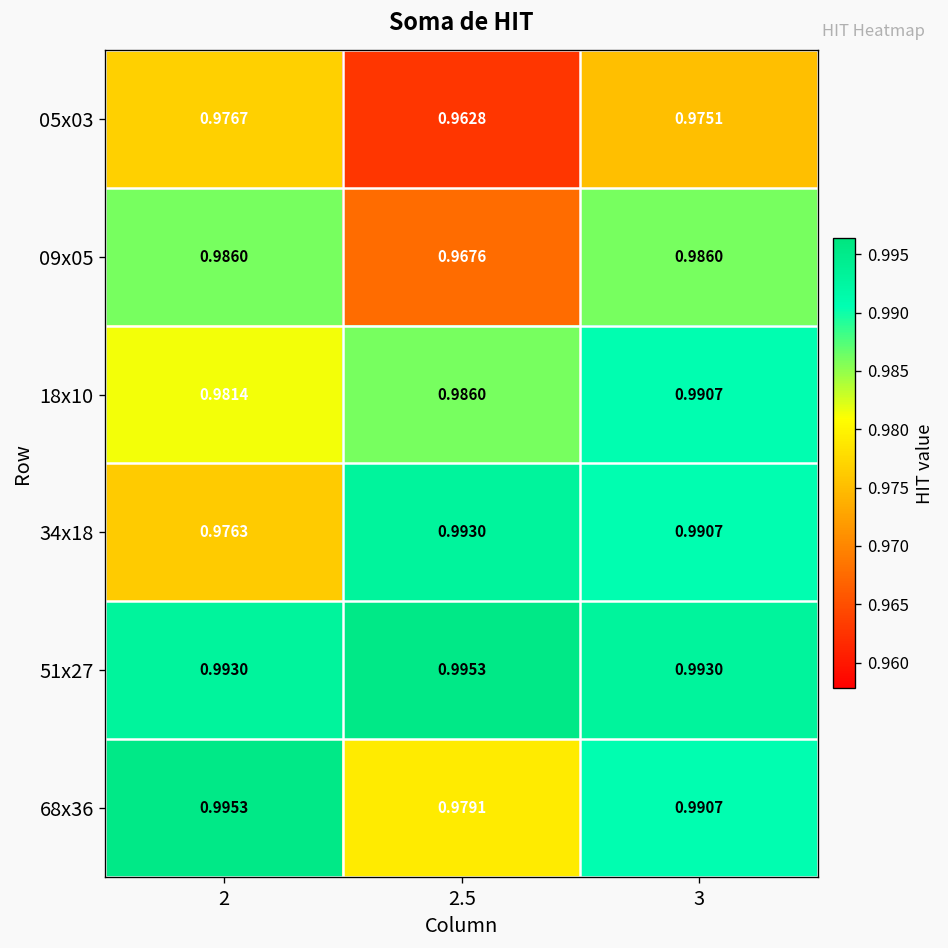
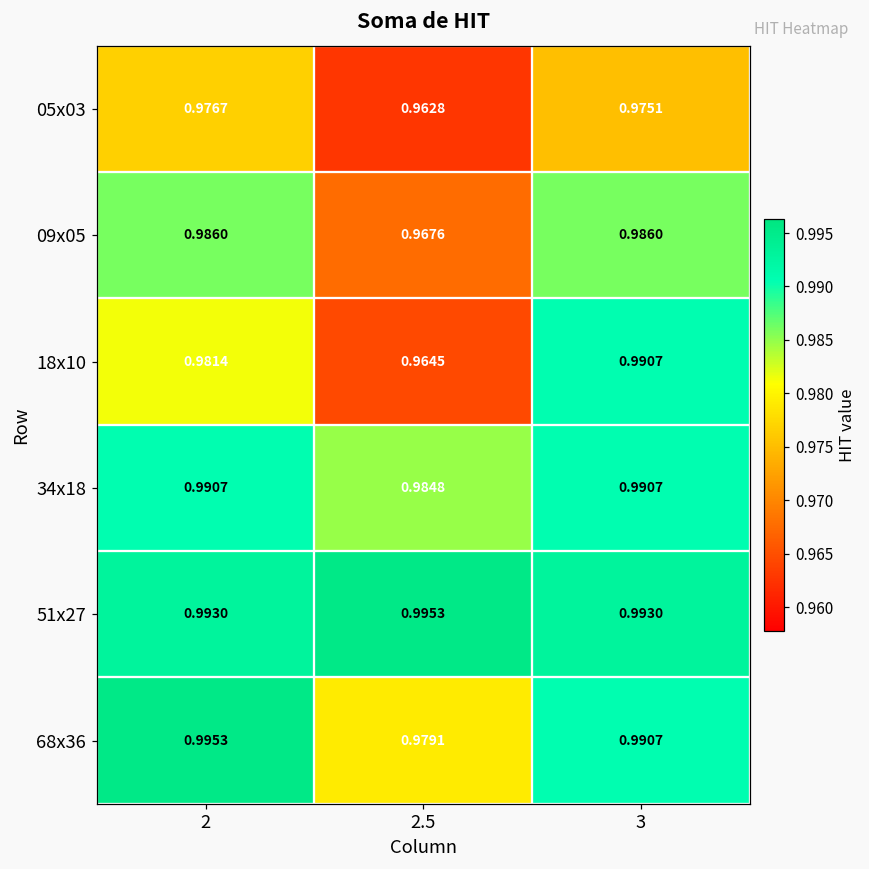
18x10, 2.5: 0.9860 -> 0.9645
34x18, 2: 0.9763 -> 0.9907
34x18, 2.5: 0.9930 -> 0.9848
